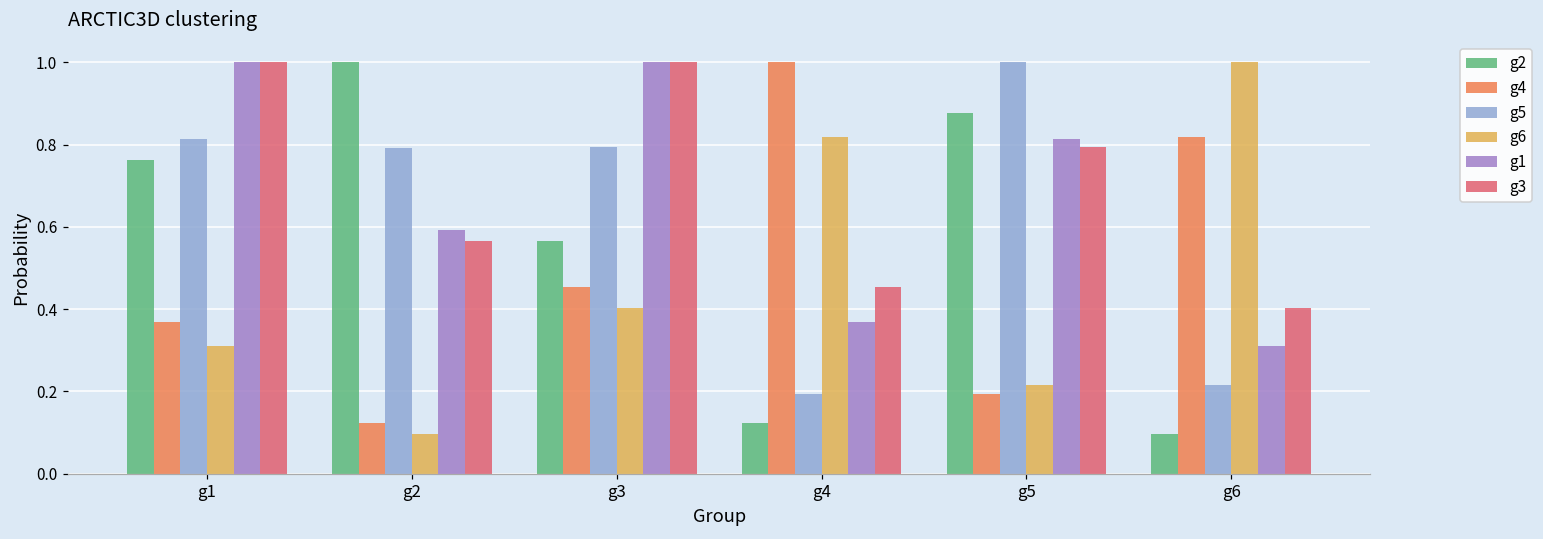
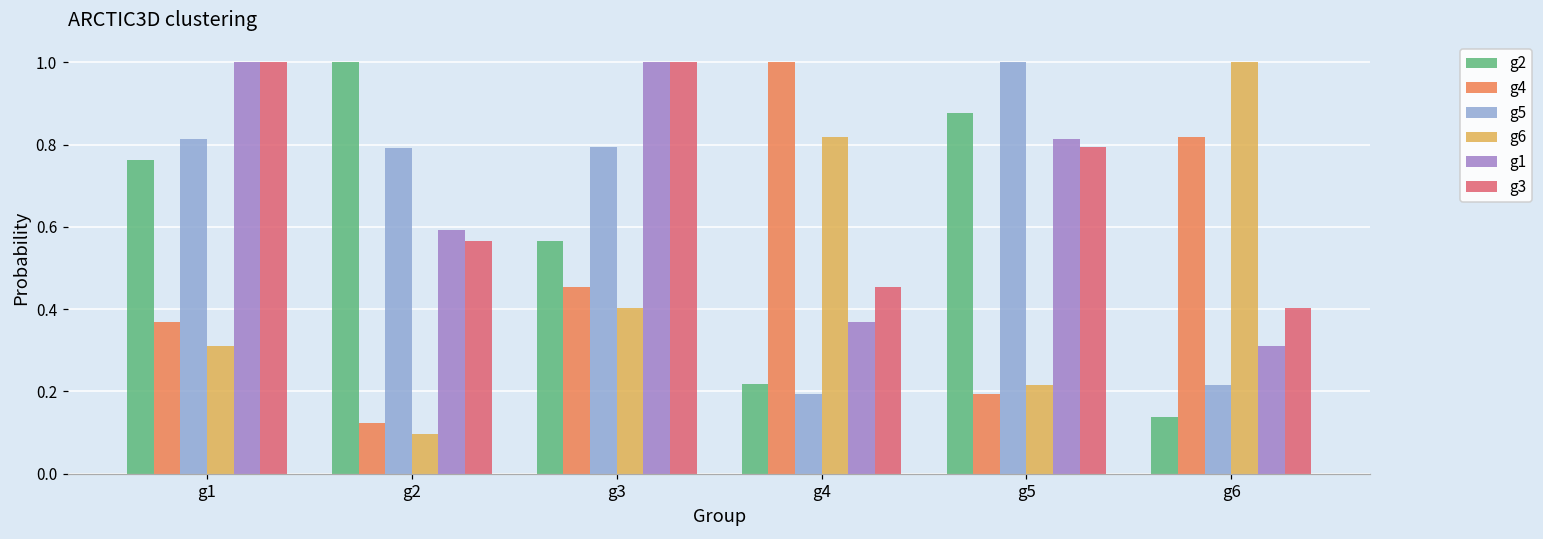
g2, g4: 0.12 -> 0.22
g2, g6: 0.10 -> 0.14
